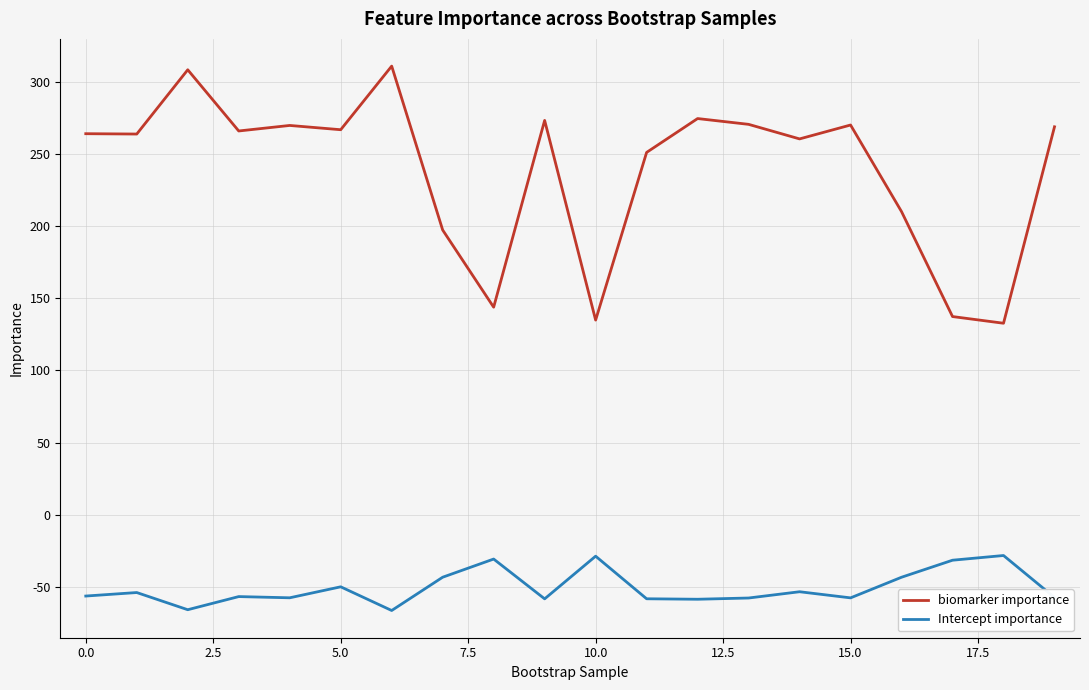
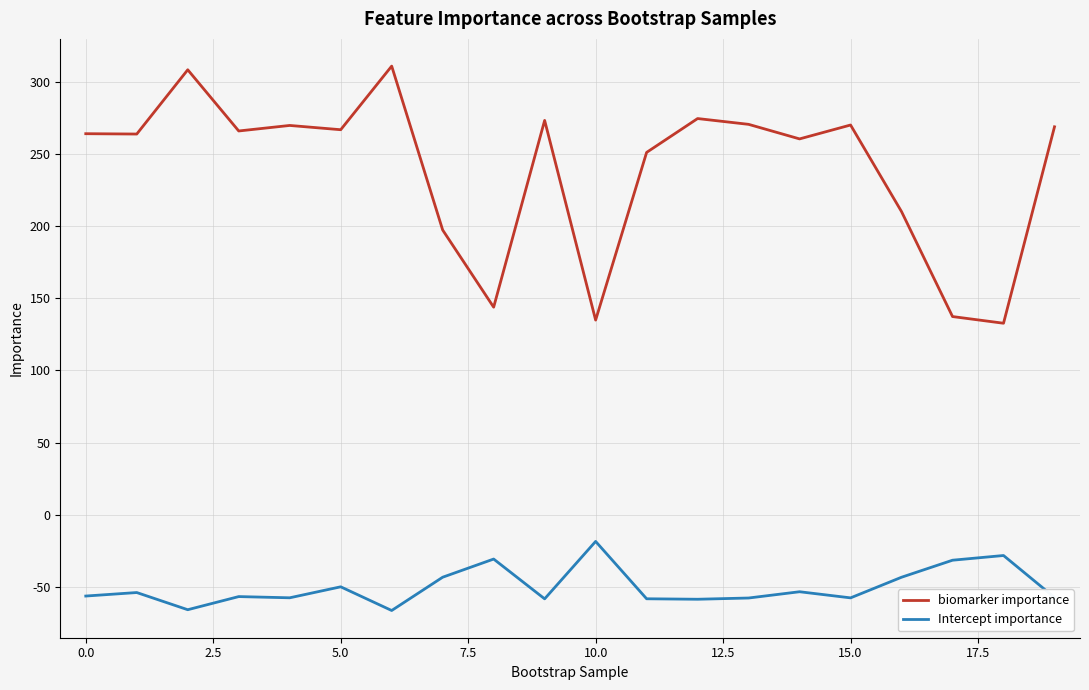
Intercept importance, 10.0: -29 -> -18
